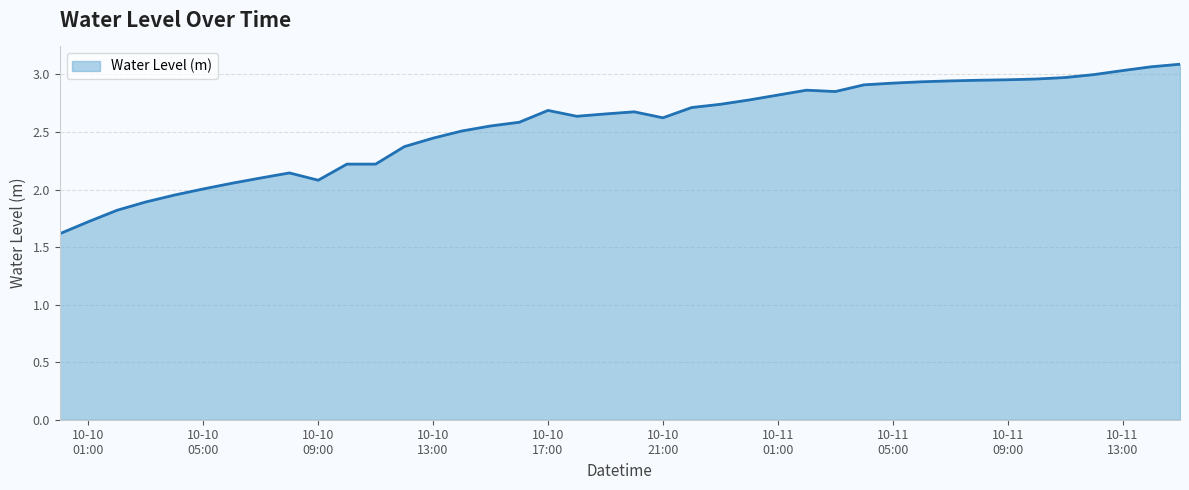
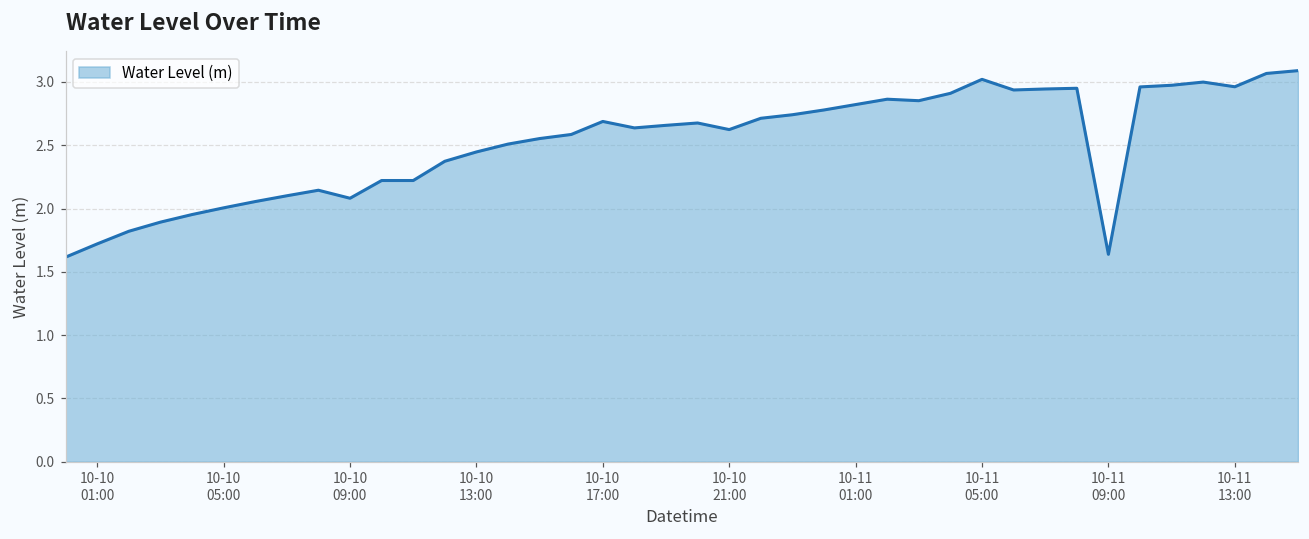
10-11 05:00: 2.92 -> 3.02
10-11 09:00: 2.95 -> 1.64
10-11 13:00: 3.03 -> 2.96
